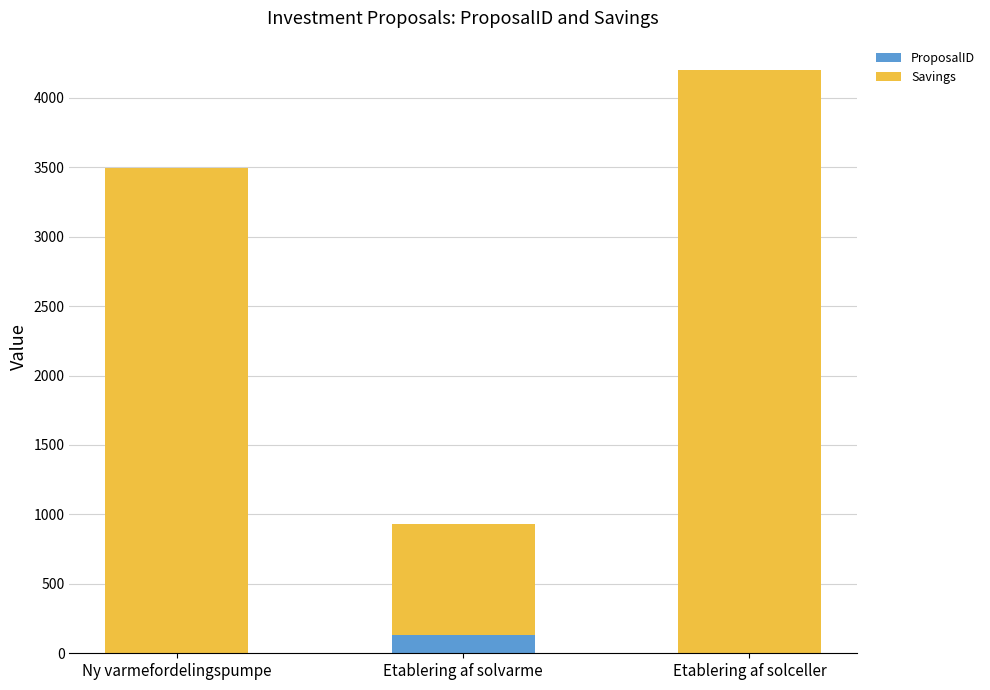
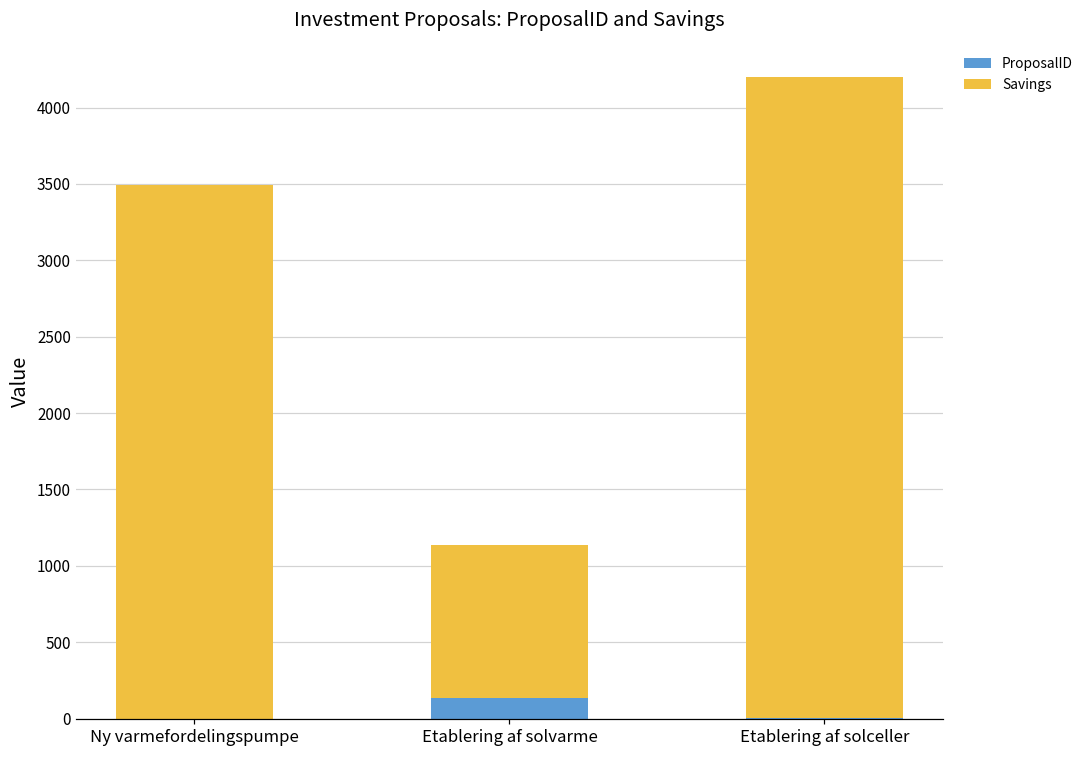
Savings, Etablering af solvarme: 800 -> 1000
